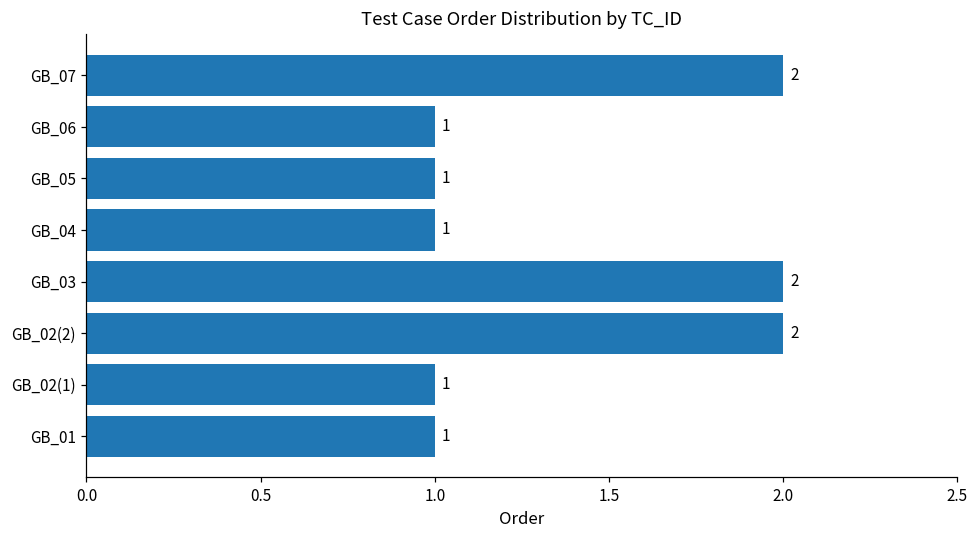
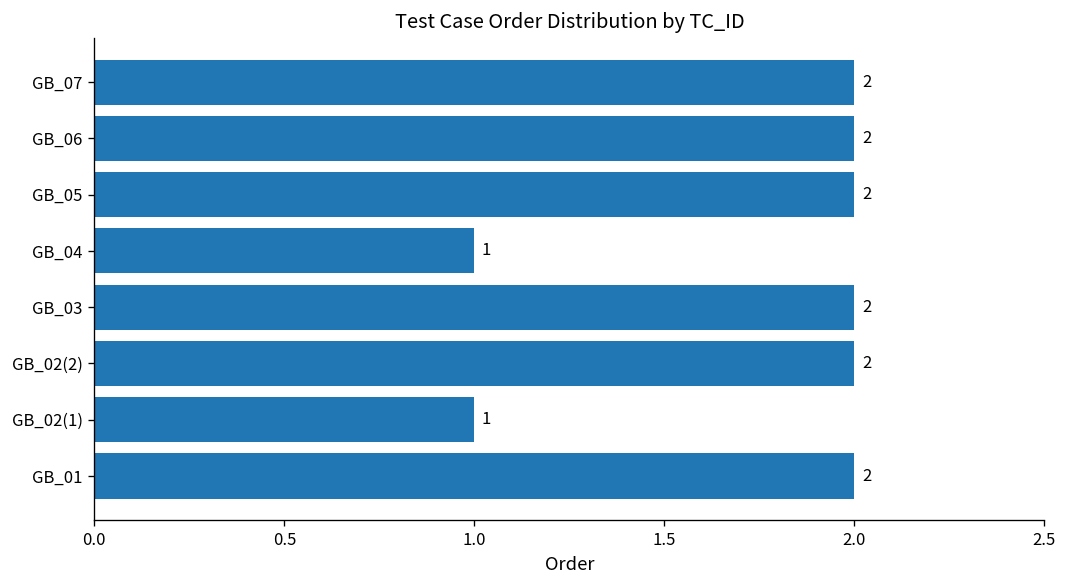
GB_06: 1 -> 2
GB_05: 1 -> 2
GB_01: 1 -> 2
